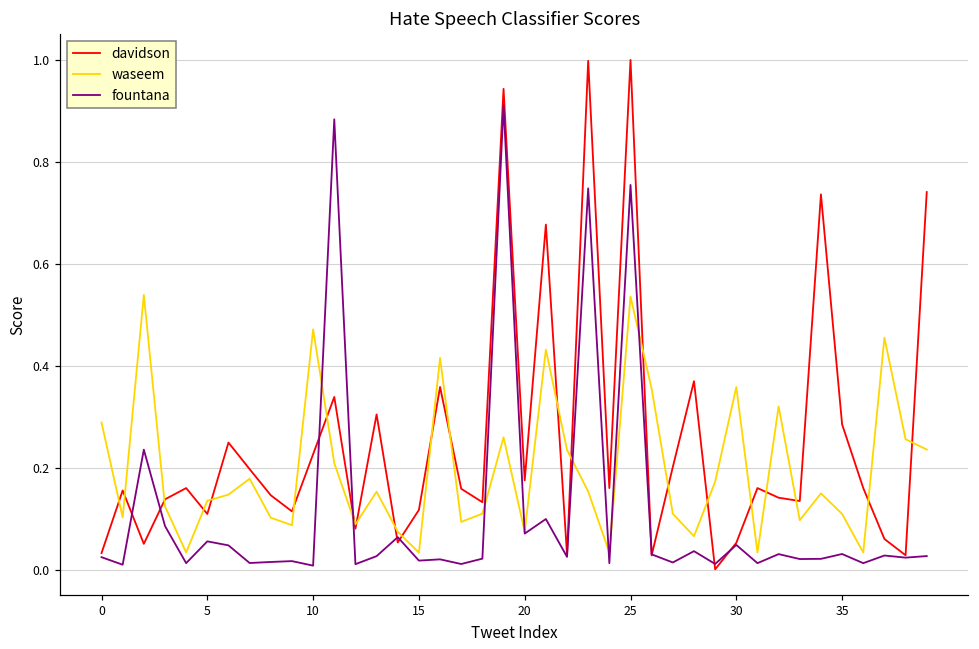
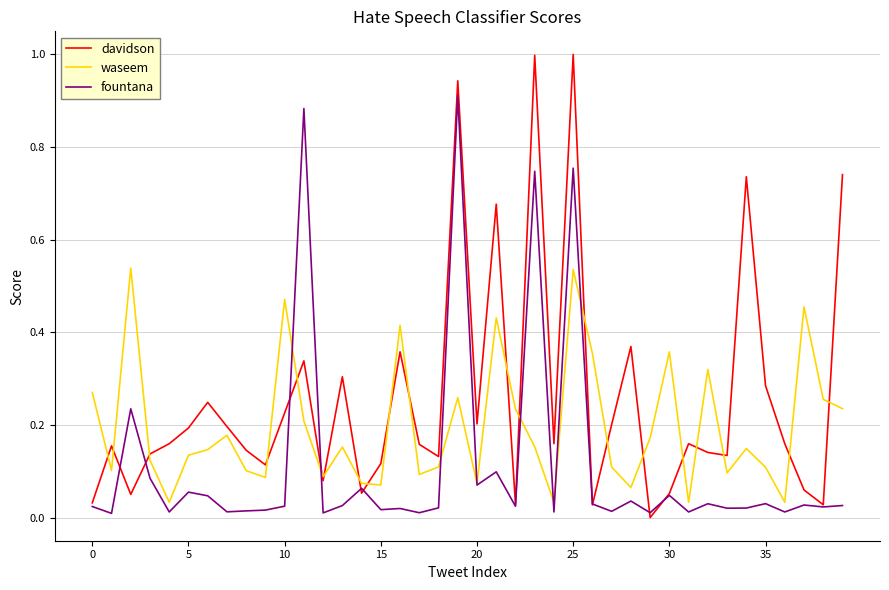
waseem, 0: 0.29 -> 0.27
davidson, 5: 0.11 -> 0.19
fountana, 10: 0.01 -> 0.03
waseem, 15: 0.03 -> 0.07
davidson, 20: 0.17 -> 0.20
